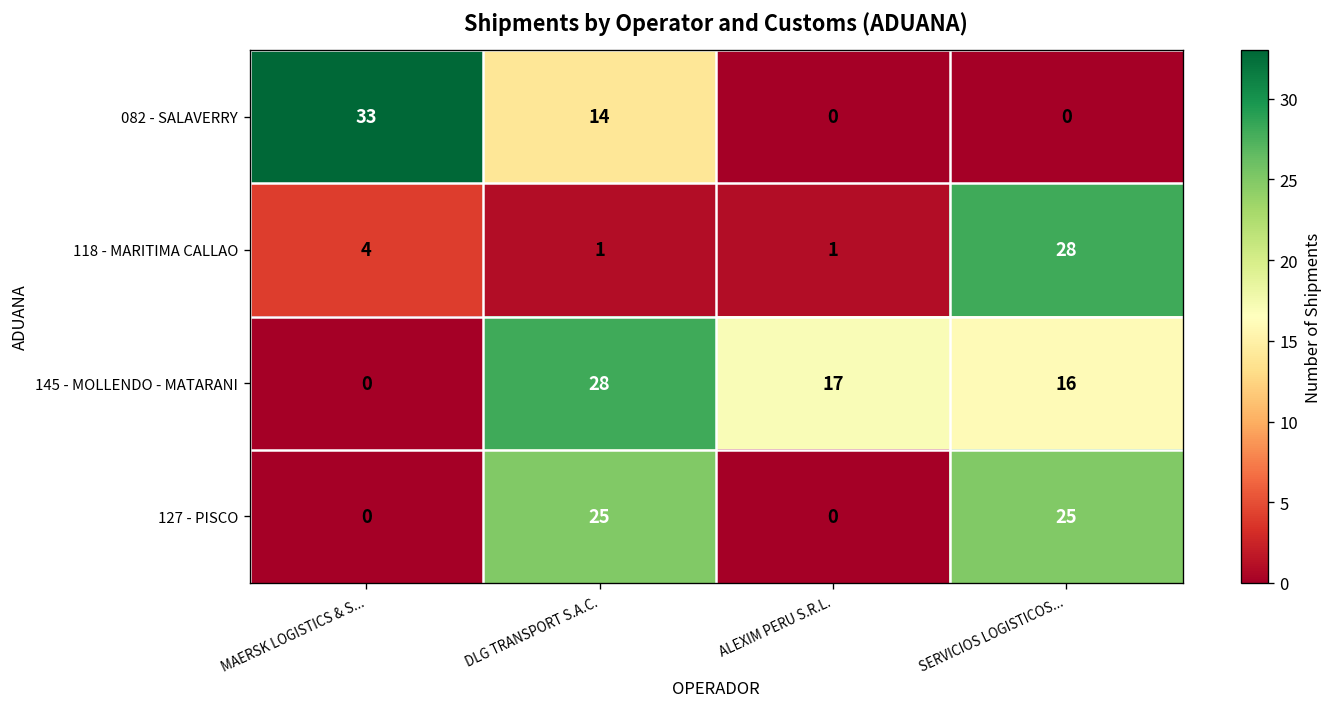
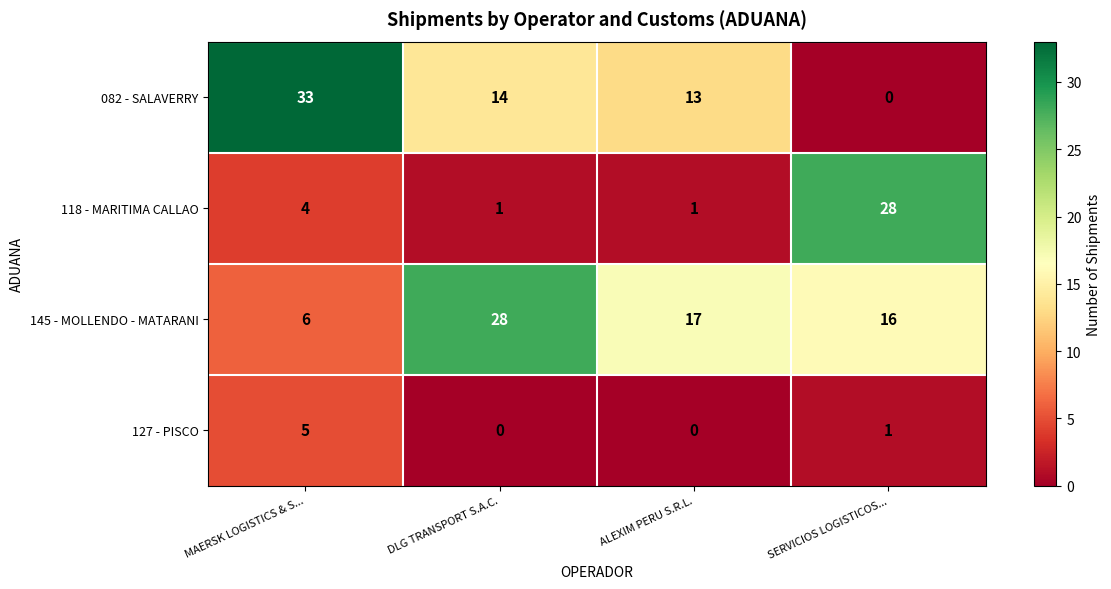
082 - SALAVERRY, ALEXIM PERU S.R.L.: 0 -> 13
145 - MOLLENDO - MATARANI, MAERSK LOGISTICS & S...: 0 -> 6
127 - PISCO, MAERSK LOGISTICS & S...: 0 -> 5
127 - PISCO, DLG TRANSPORT S.A.C.: 25 -> 0
127 - PISCO, SERVICIOS LOGISTICOS...: 25 -> 1
